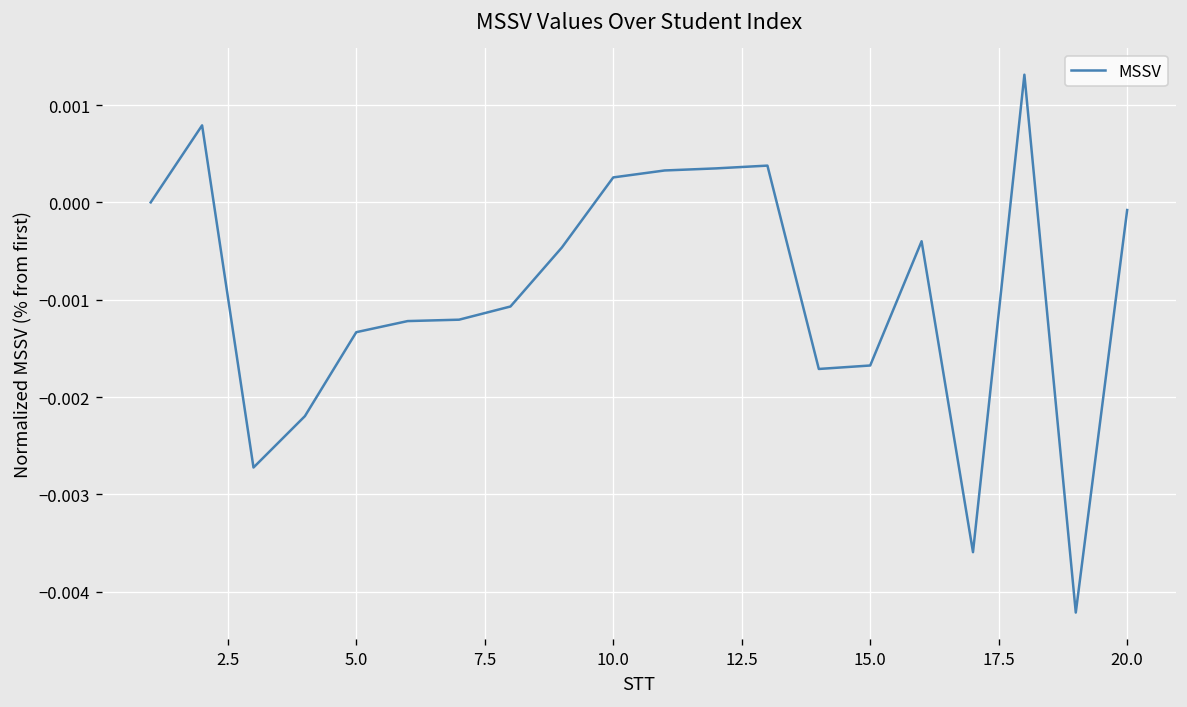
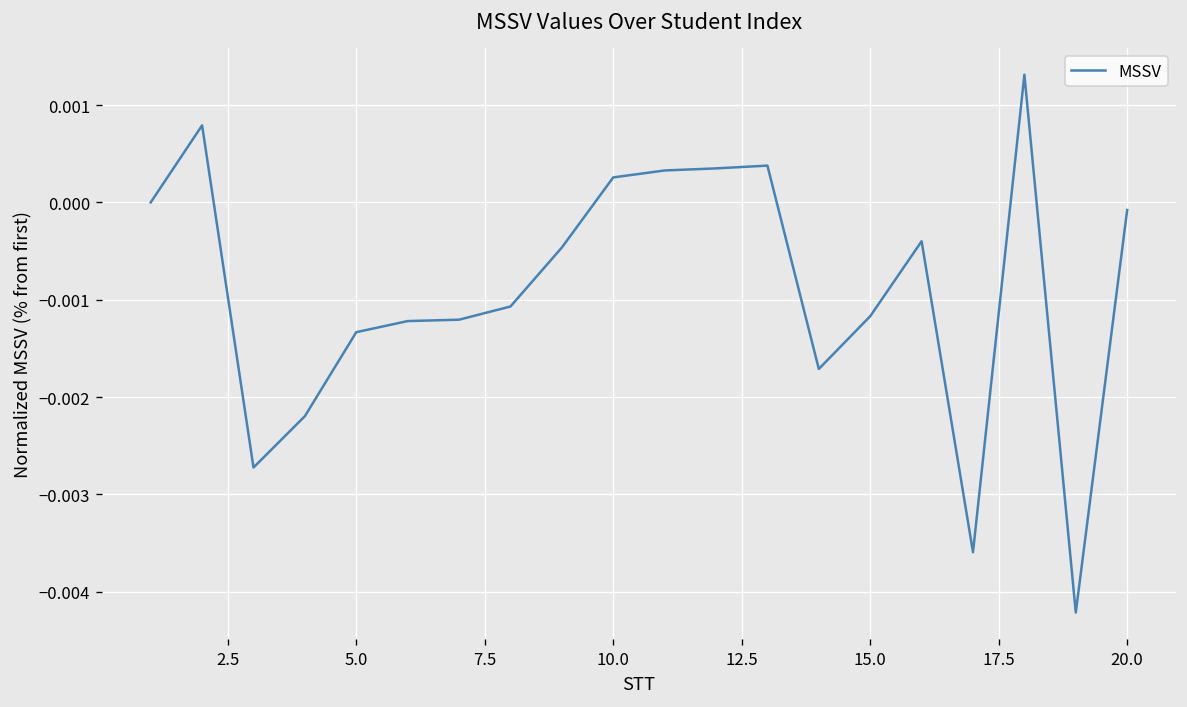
15.0: -0.0017 -> -0.0012
